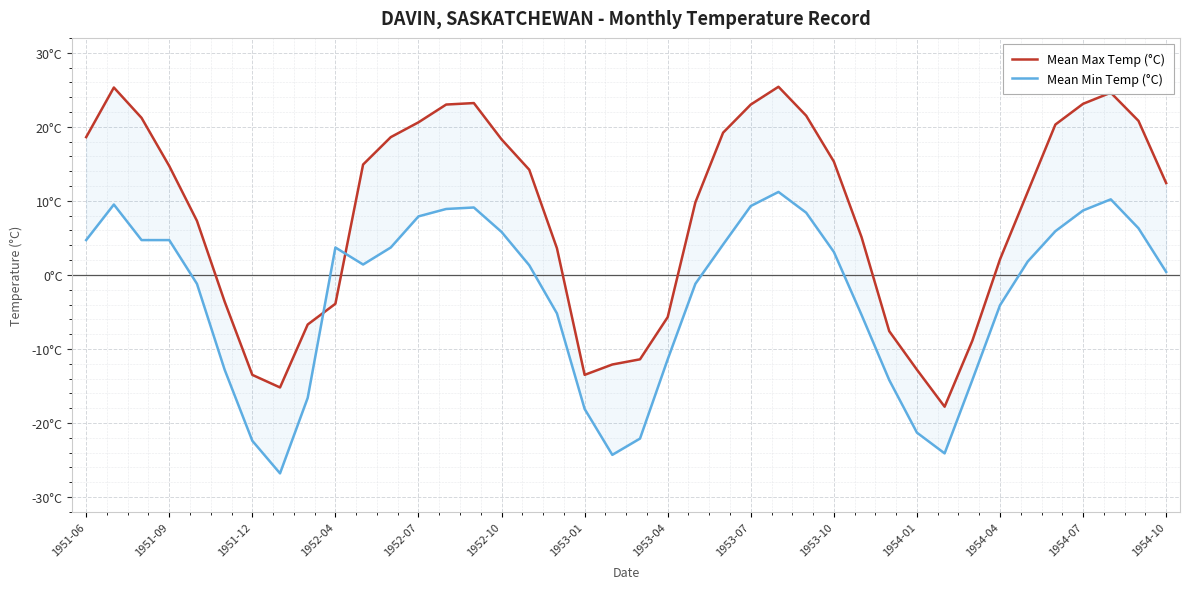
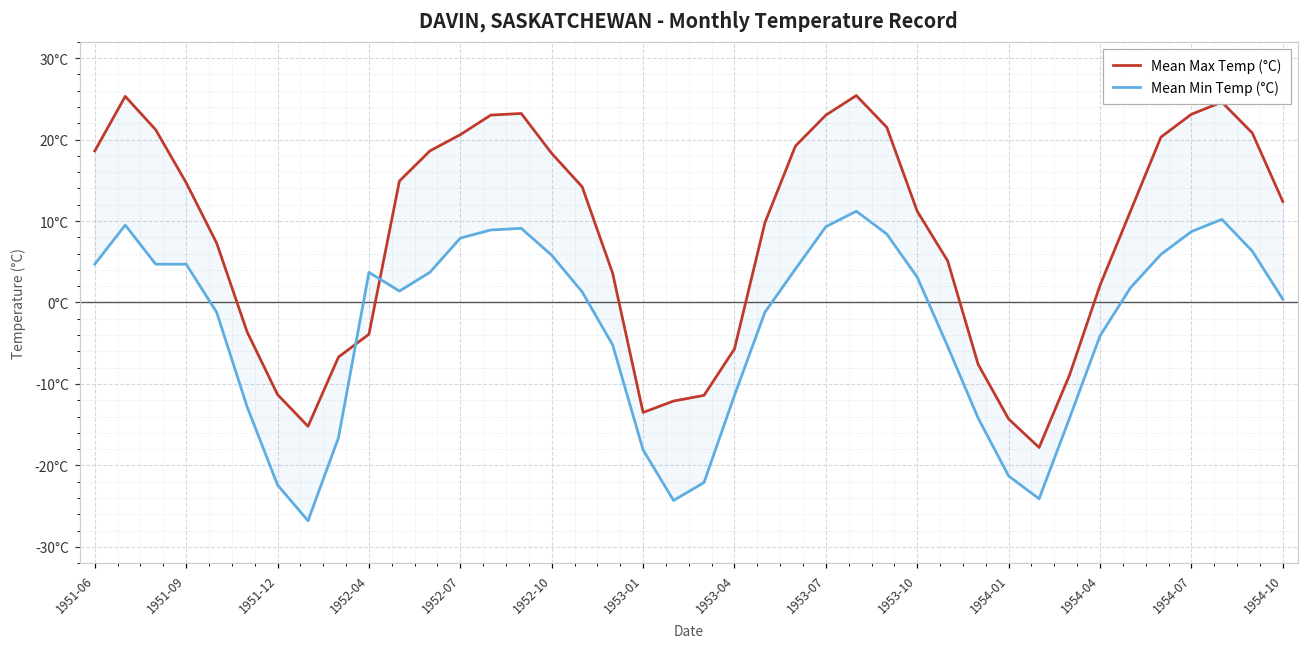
Mean Max Temp (°C), 1951-12: -14°C -> -11°C
Mean Max Temp (°C), 1953-10: 15°C -> 11°C
Mean Max Temp (°C), 1954-01: -13°C -> -14°C
